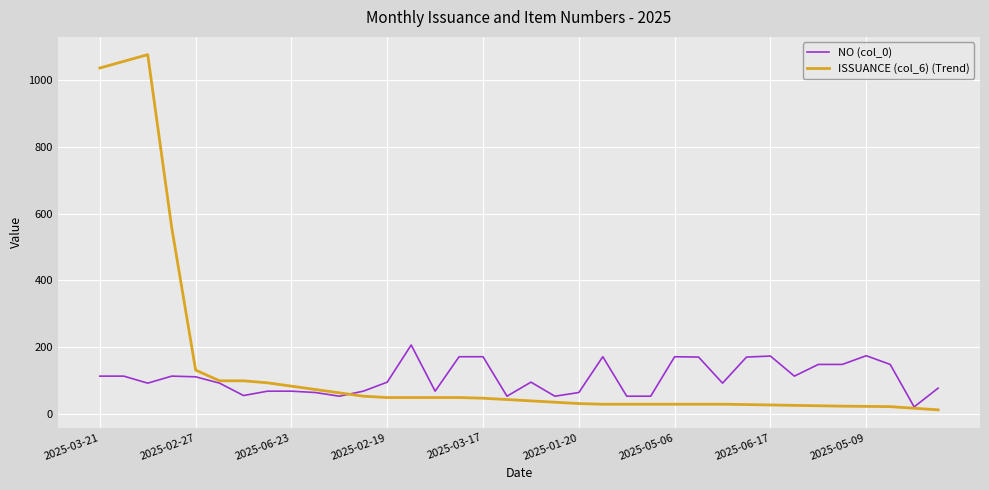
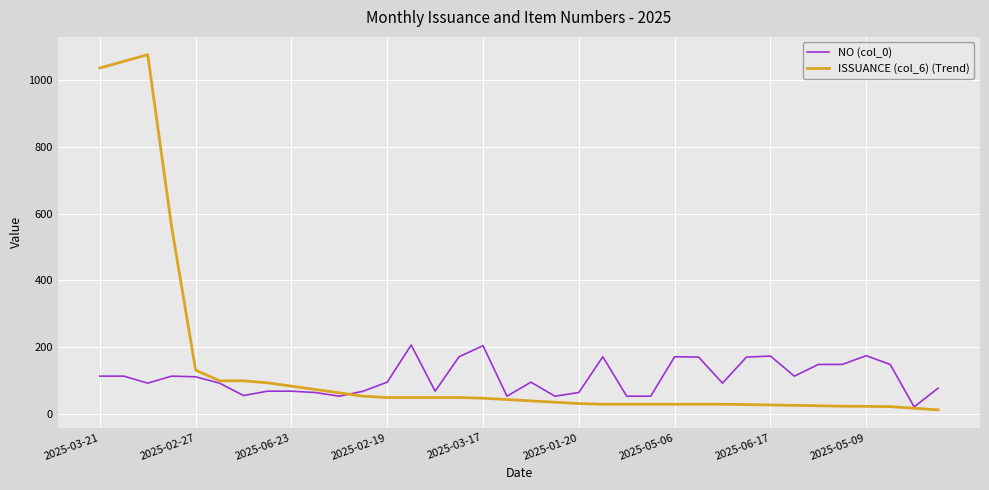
NO (col_0), 2025-03-17: 170 -> 210
